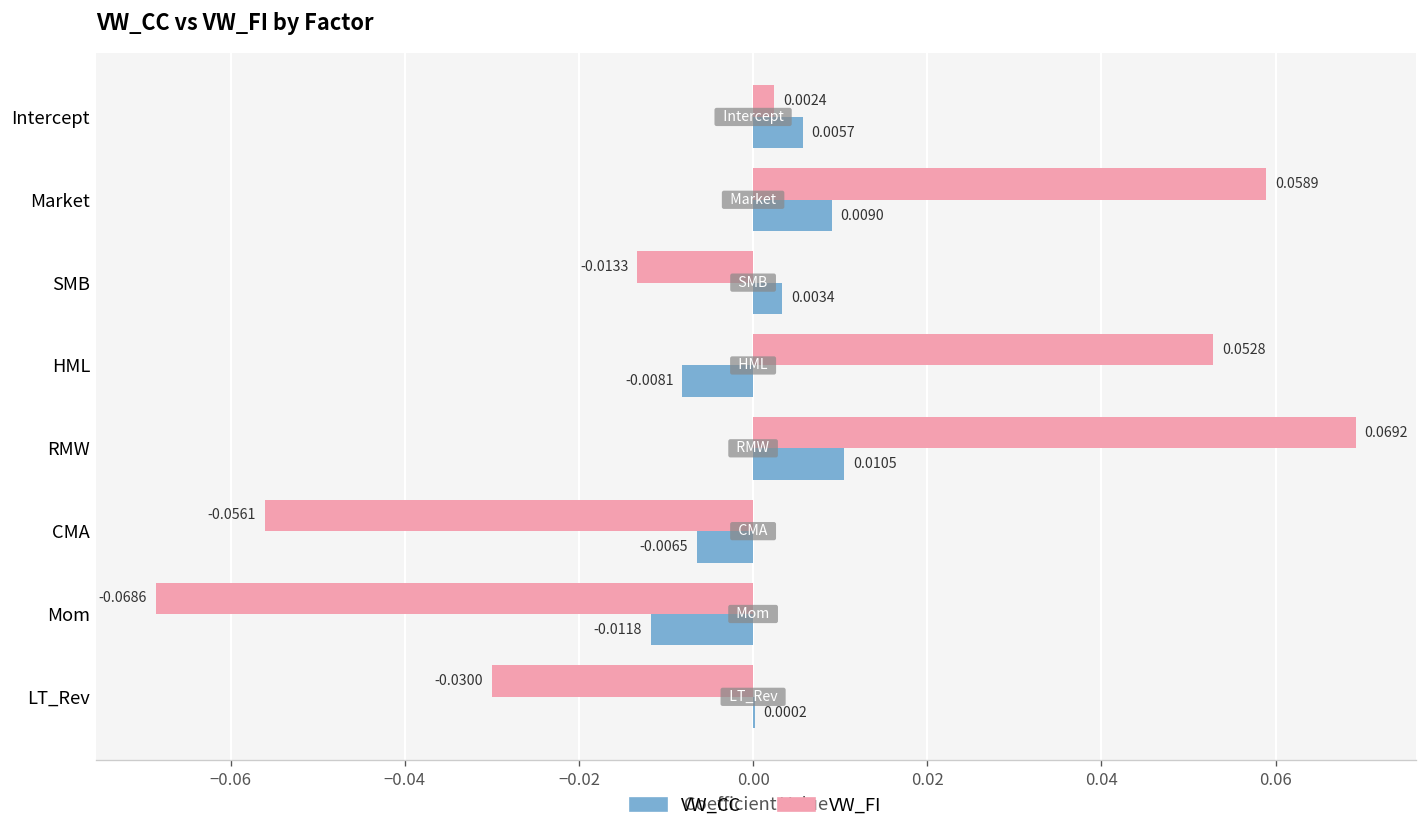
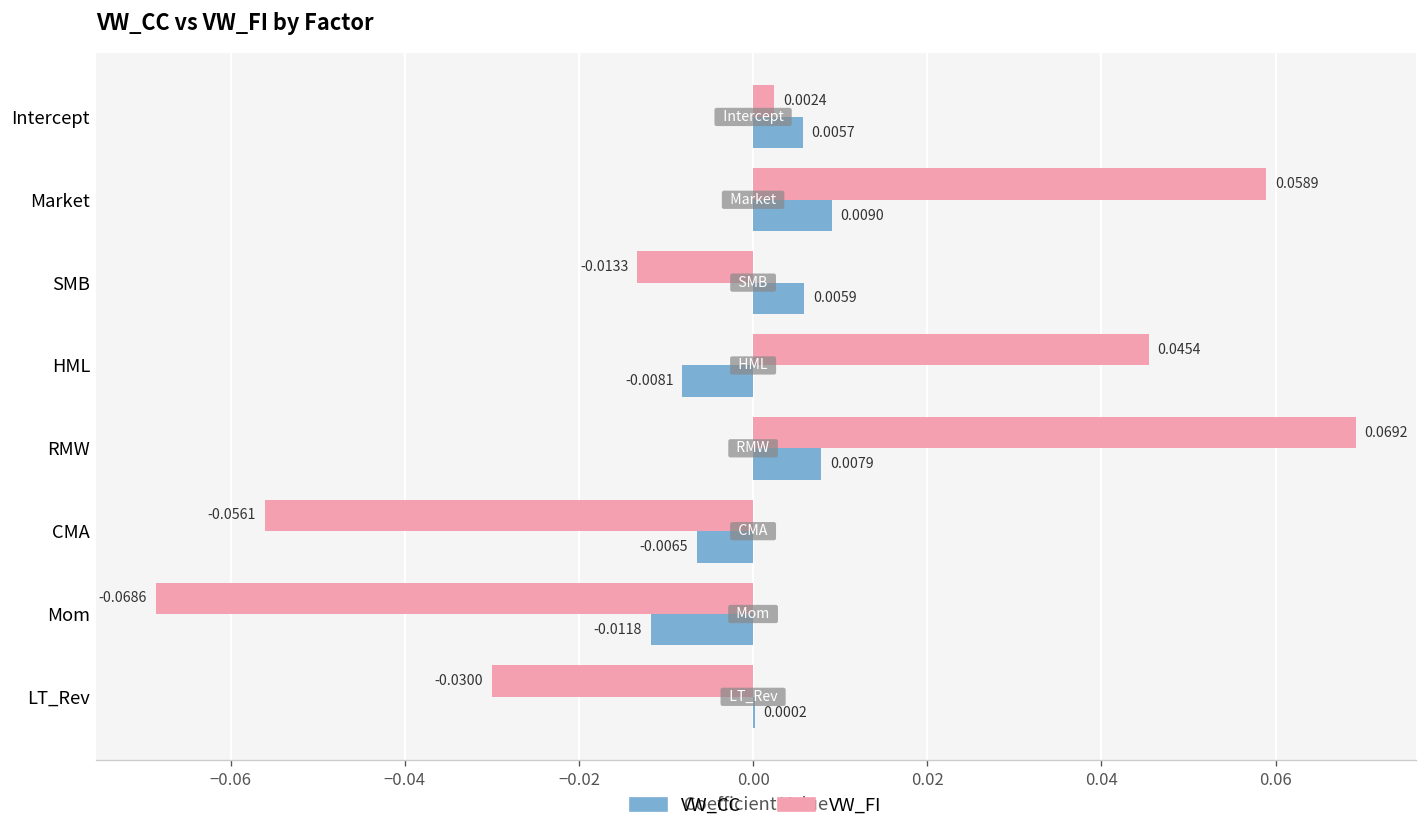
VW_CC, SMB: 0.0034 -> 0.0059
VW_FI, HML: 0.0528 -> 0.0454
VW_CC, RMW: 0.0105 -> 0.0079
